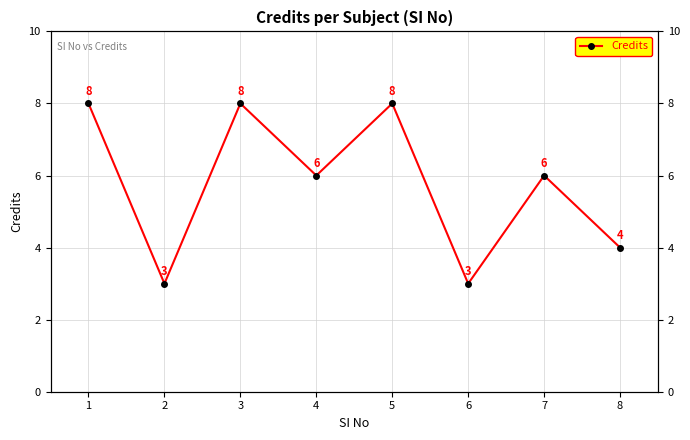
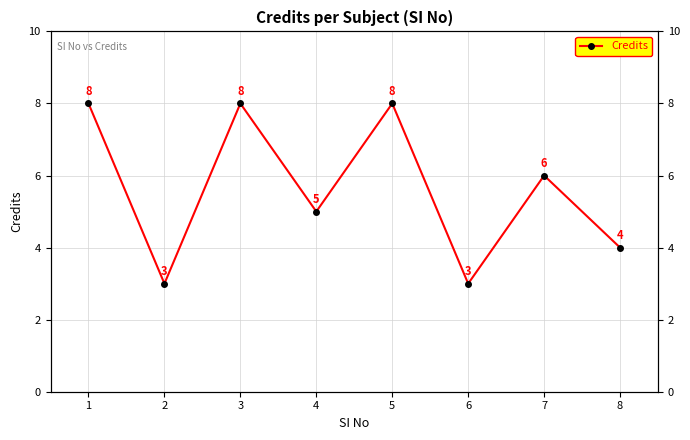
4: 6 -> 5
